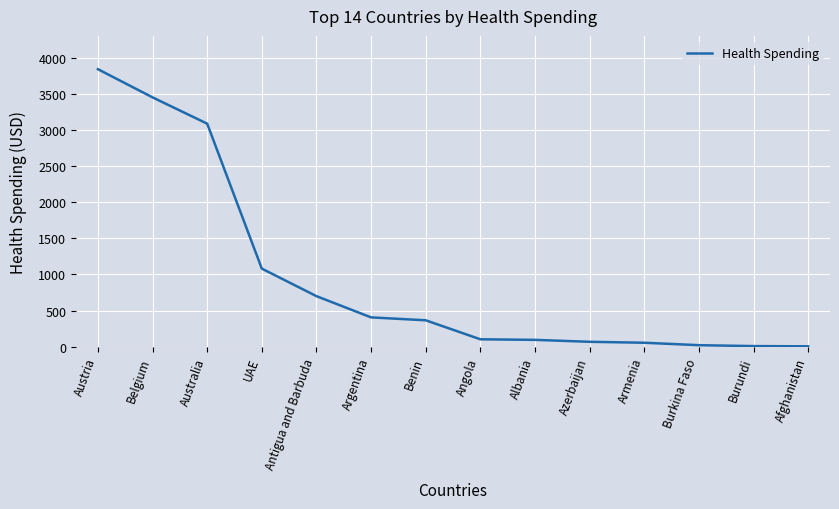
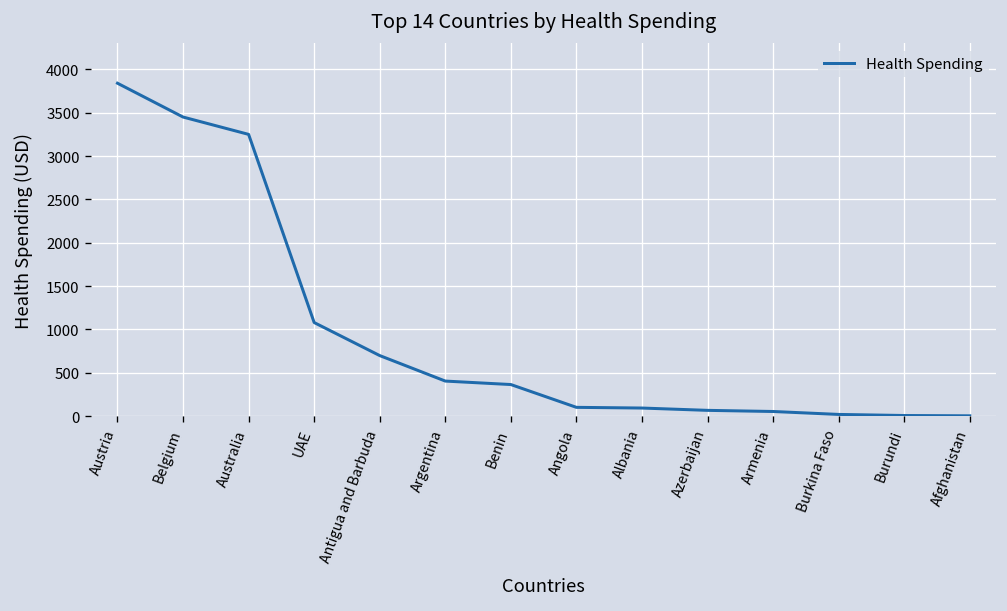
Australia: 3100 -> 3300
